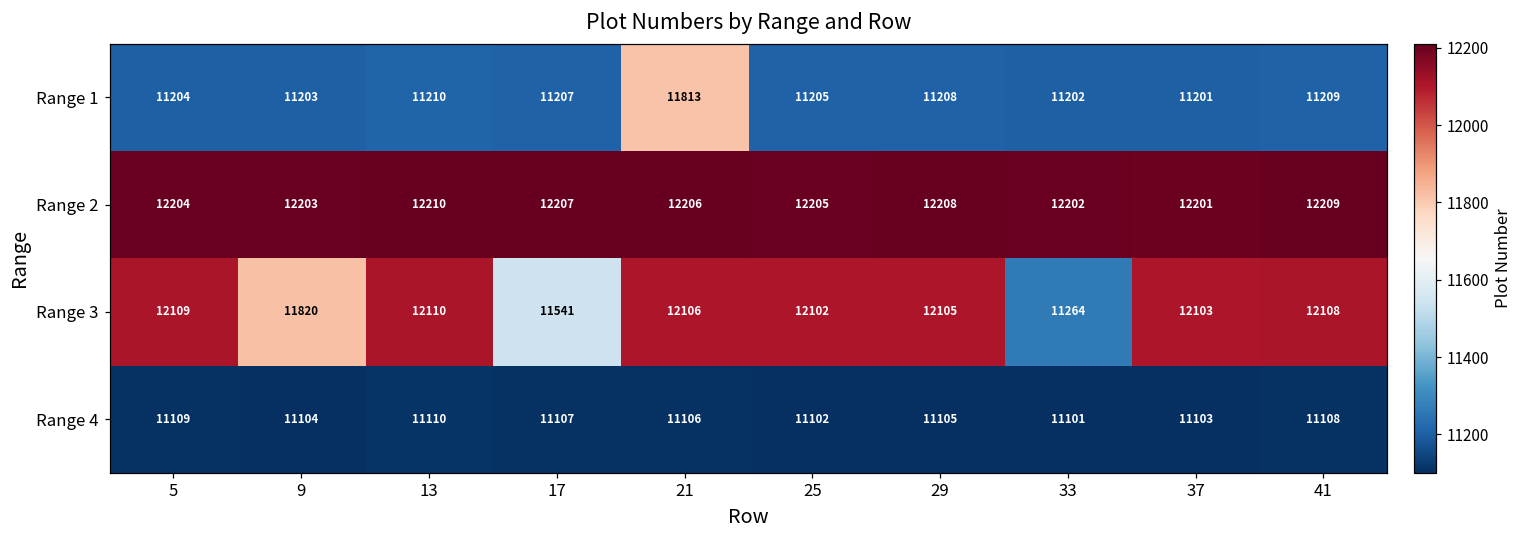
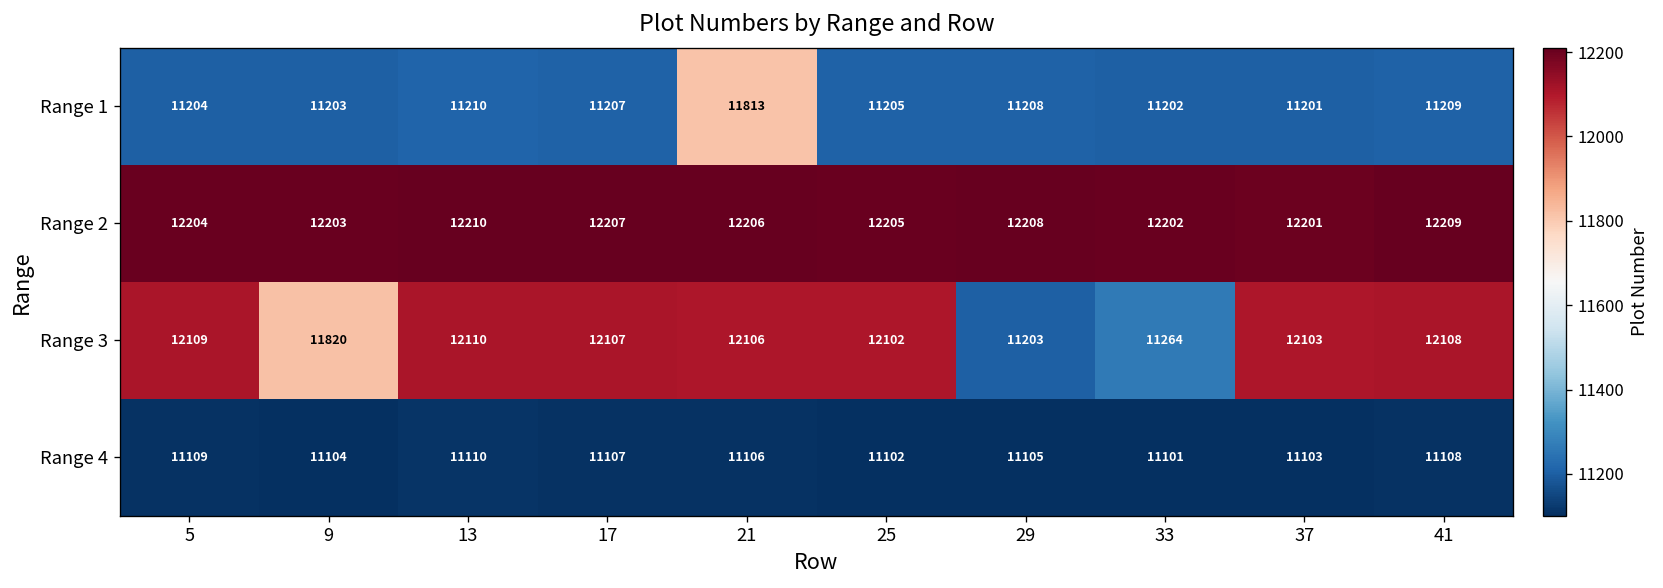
Range 3, 17: 11541 -> 12107
Range 3, 29: 12105 -> 11203
